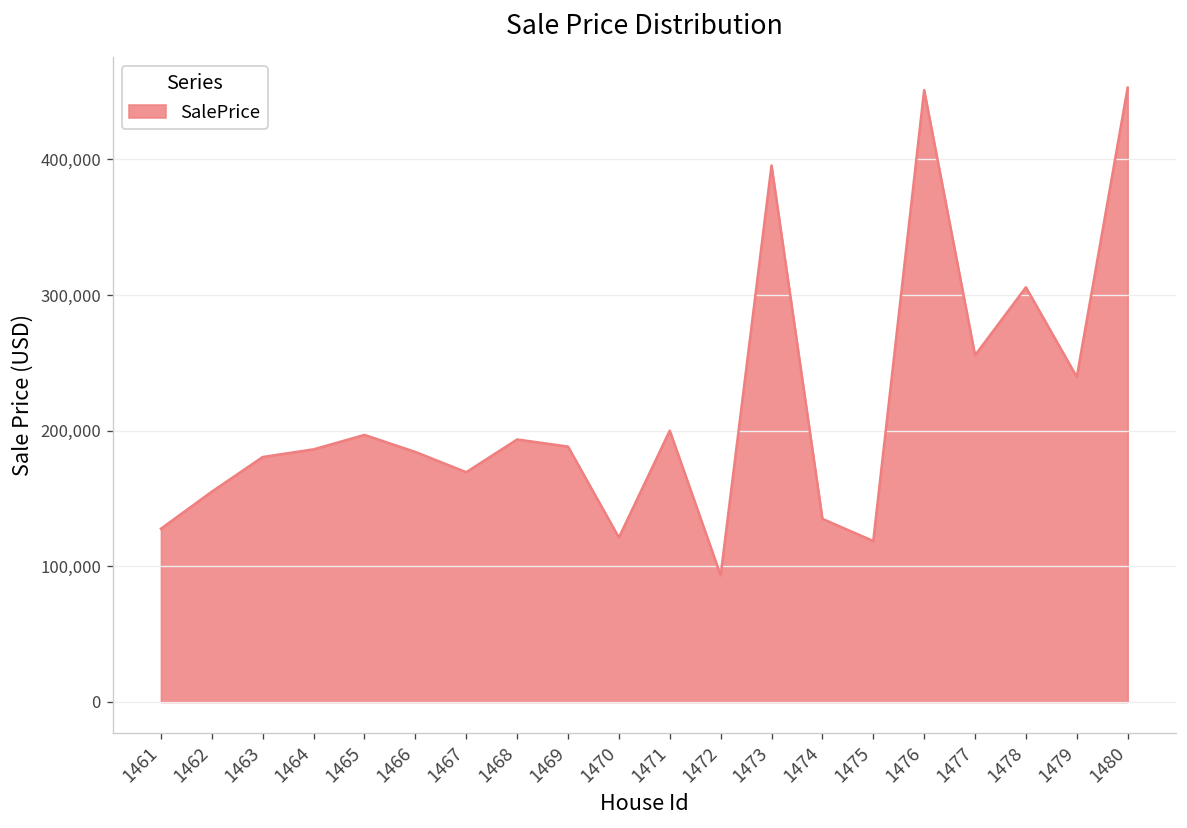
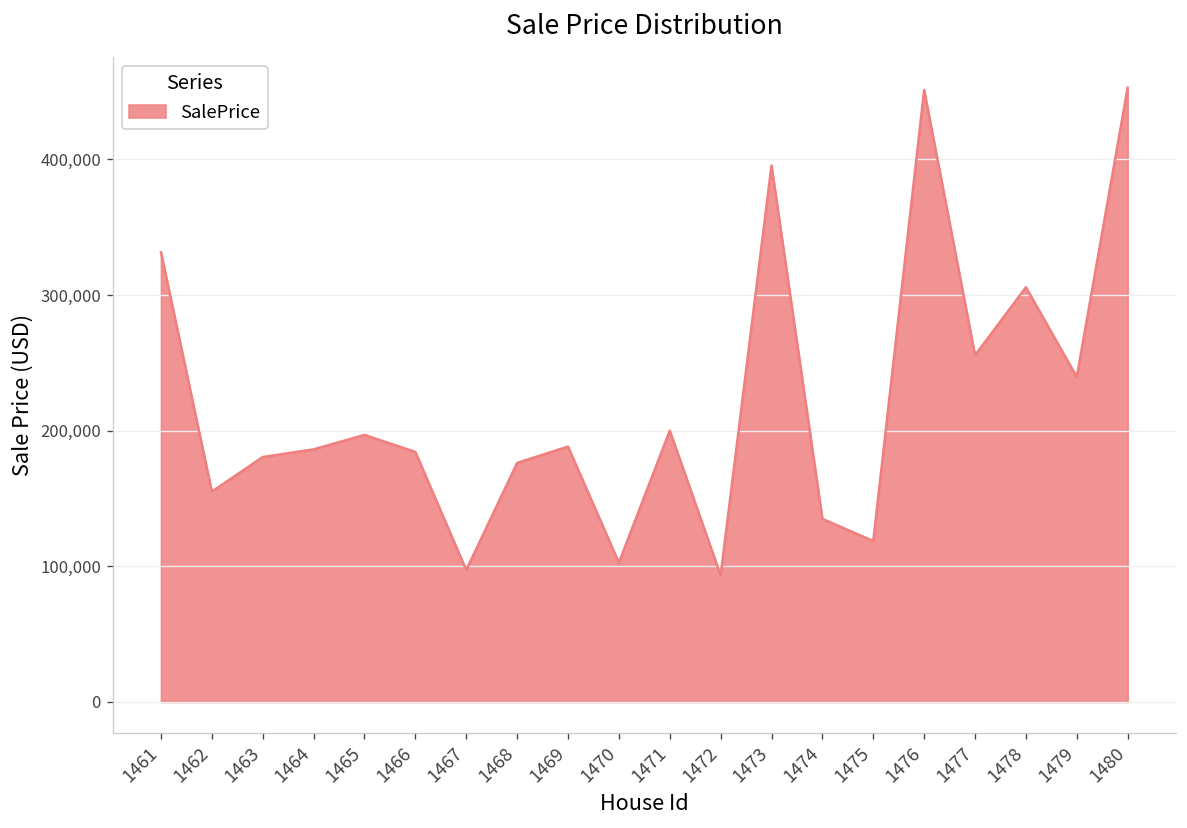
1461: 128,000 -> 332,000
1467: 169,000 -> 97,000
1468: 194,000 -> 176,000
1470: 121,000 -> 103,000
